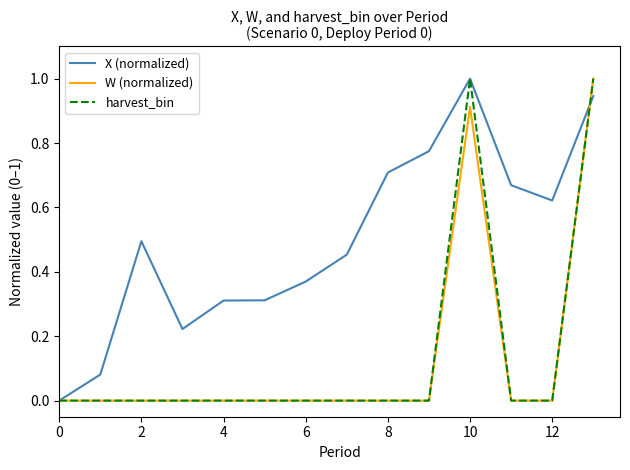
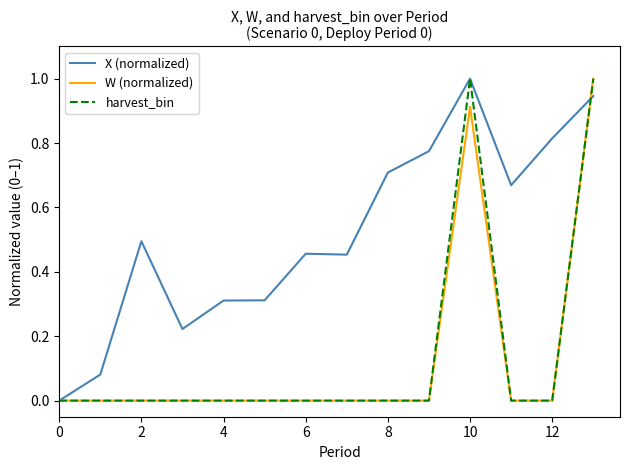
X (normalized), 6: 0.37 -> 0.46
X (normalized), 12: 0.62 -> 0.81
